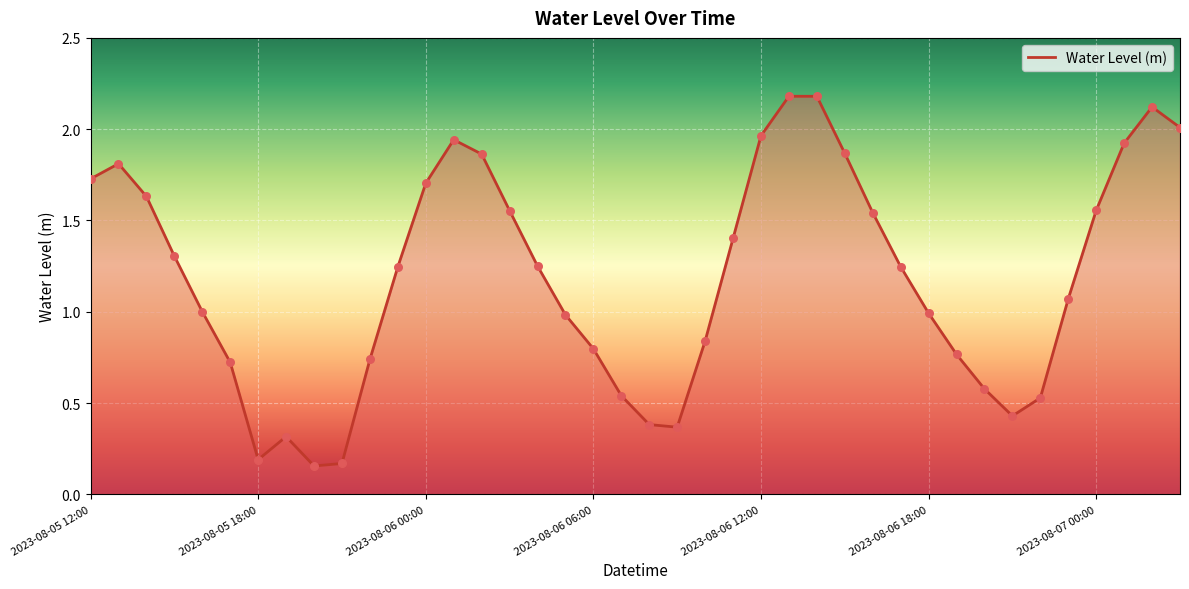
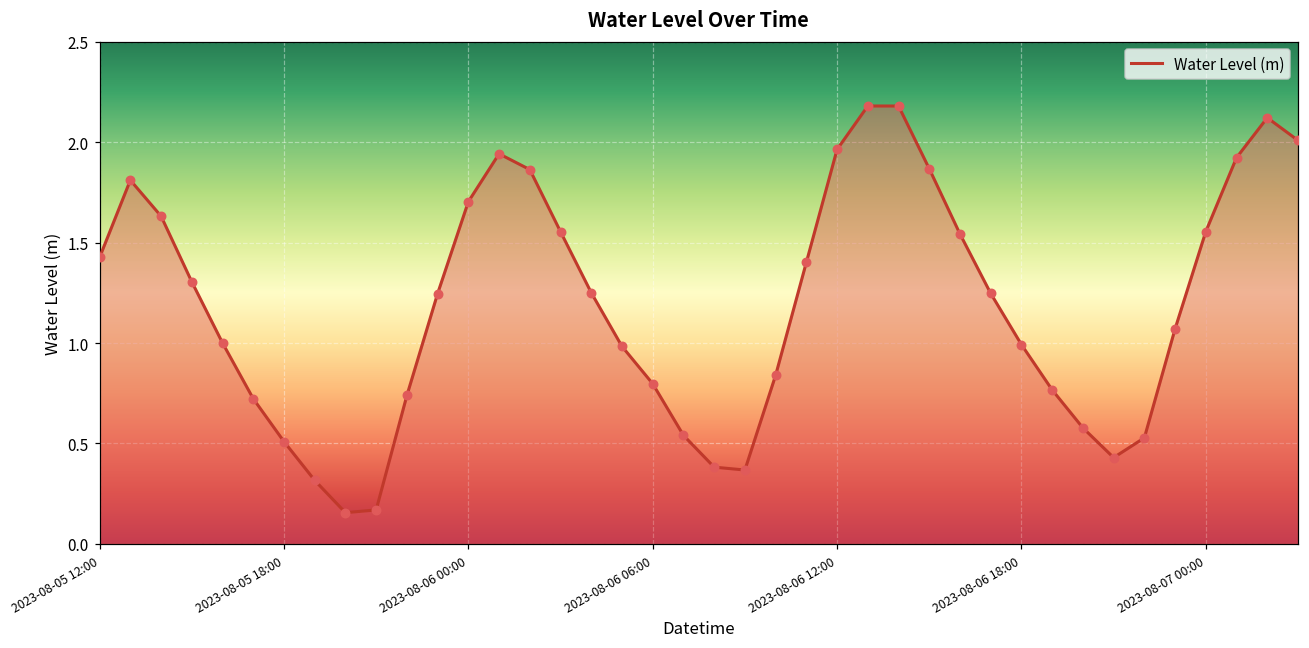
2023-08-05 12:00: 1.73 -> 1.43
2023-08-05 18:00: 0.19 -> 0.51
